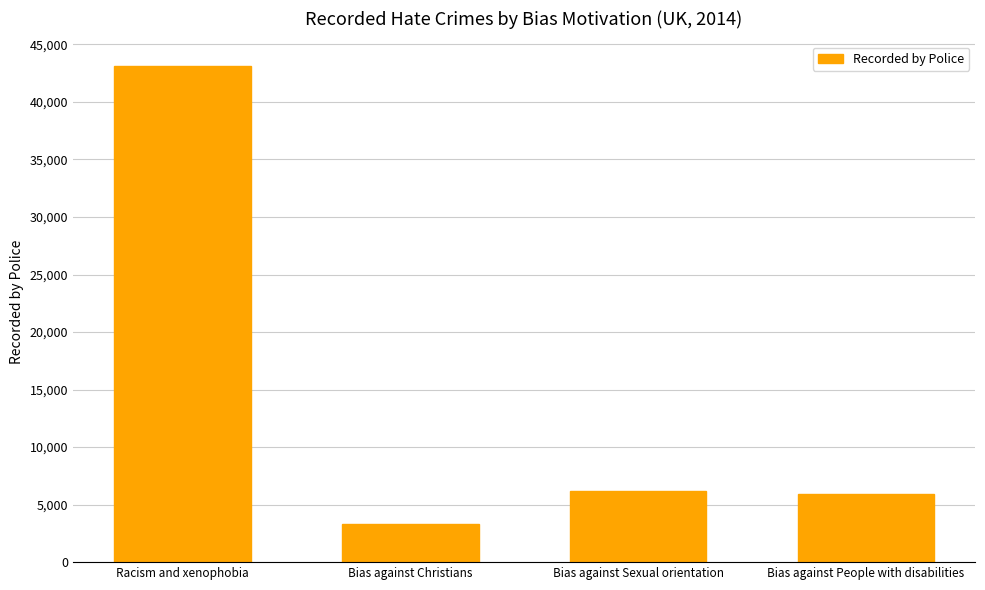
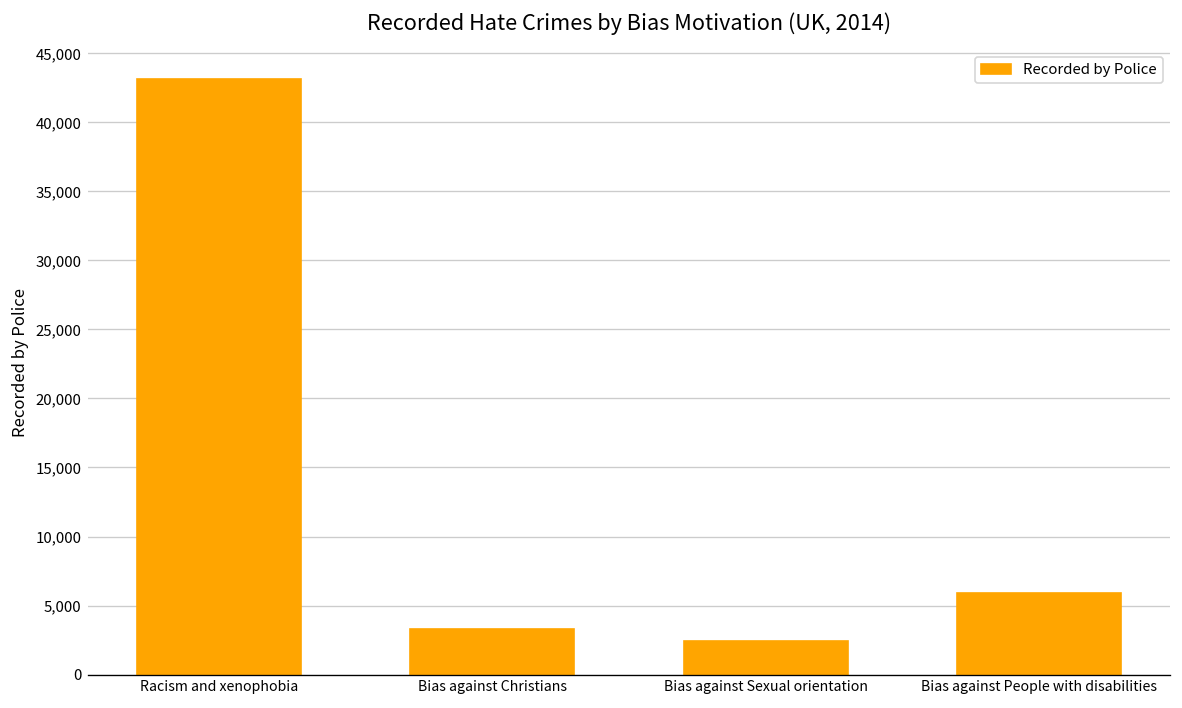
Bias against Sexual orientation: 6,200 -> 2,500
